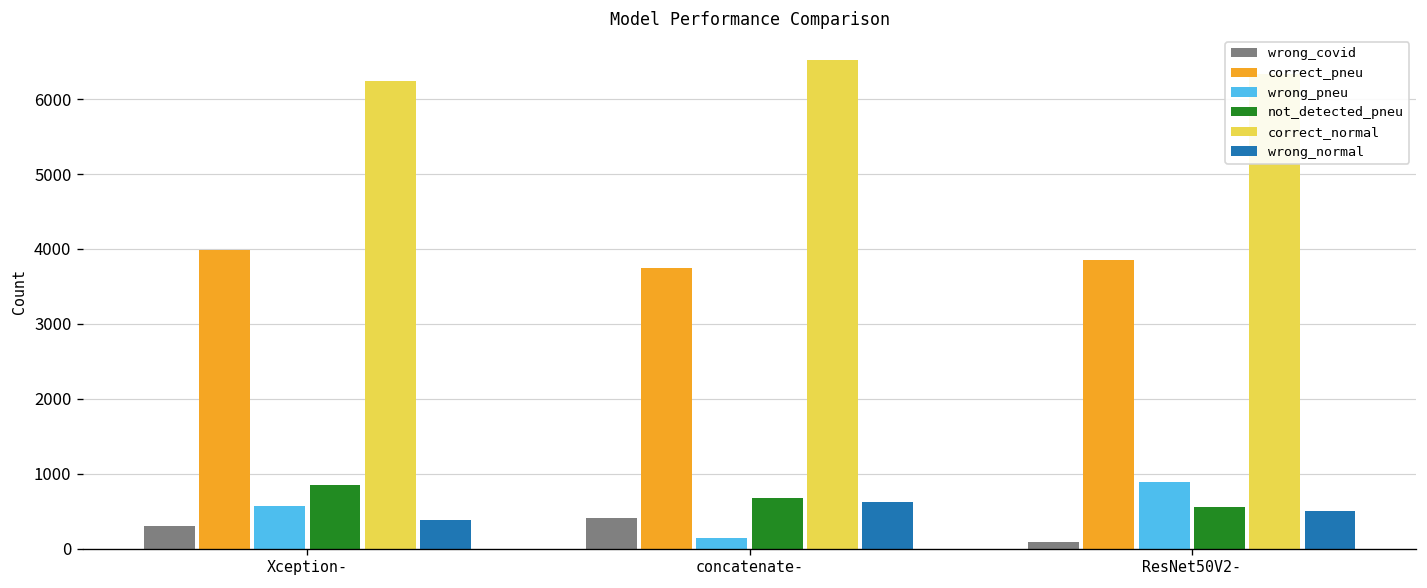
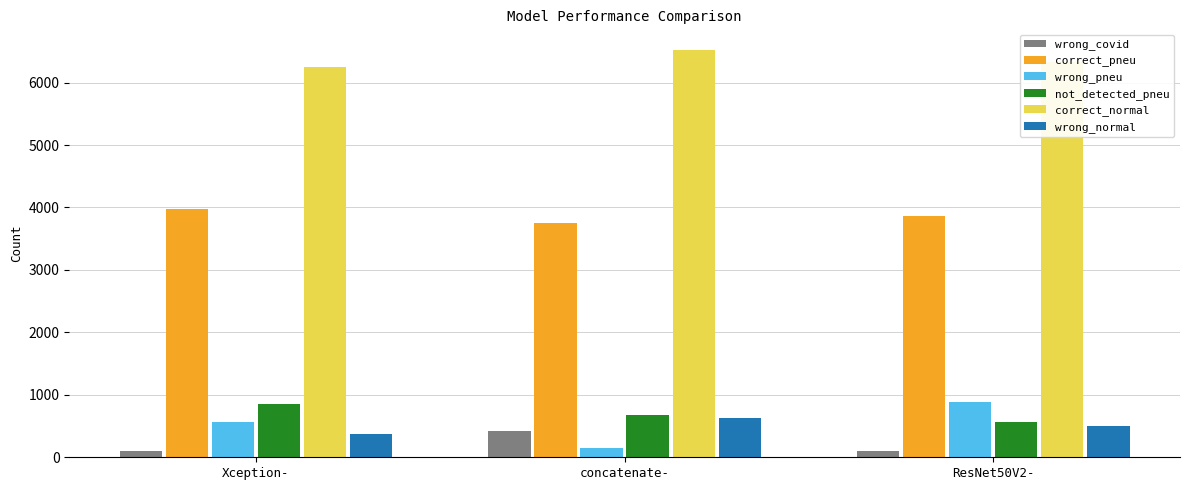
wrong_covid, Xception-: 300 -> 100
